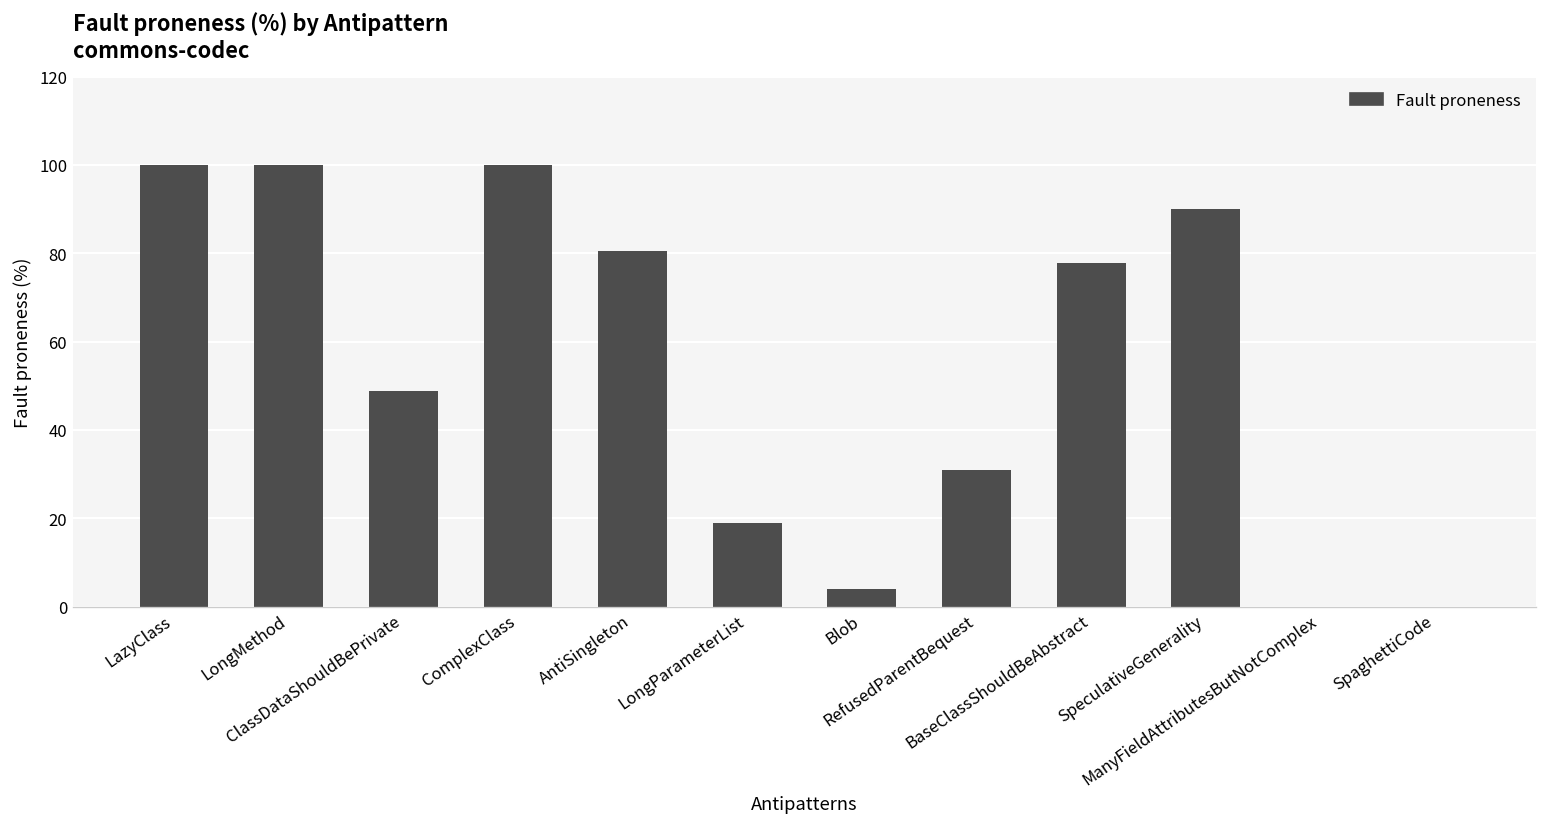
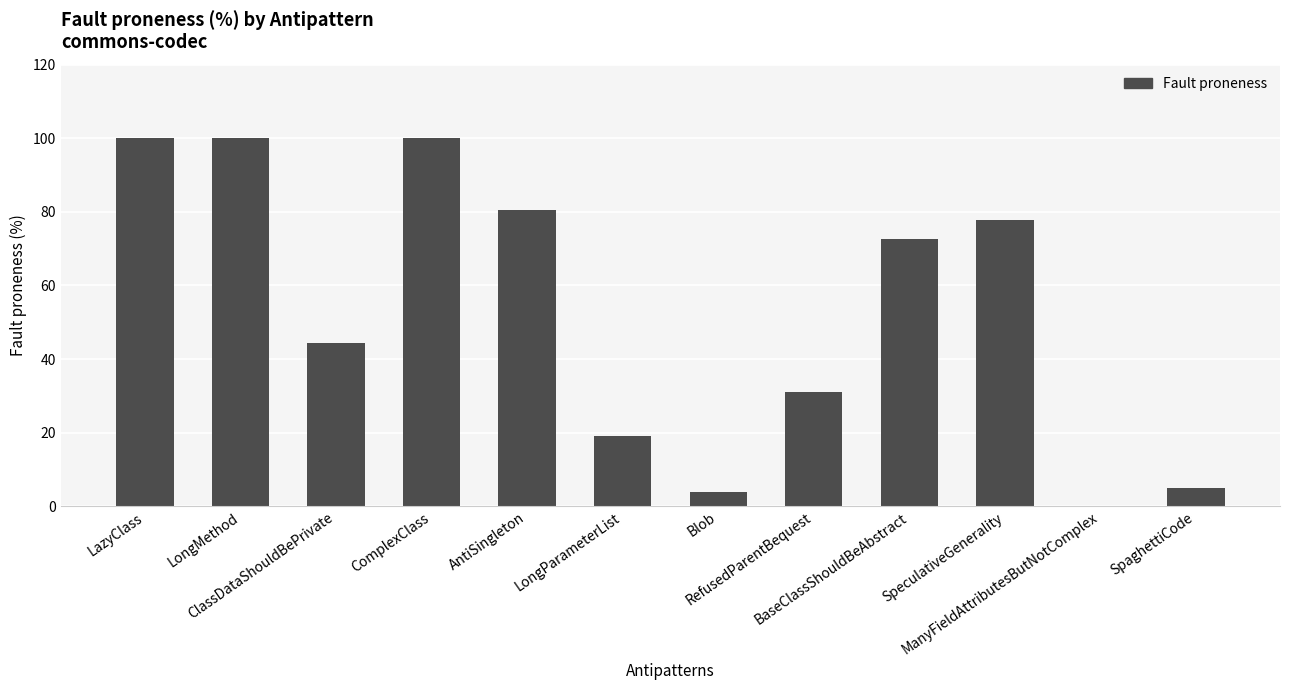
ClassDataShouldBePrivate: 49 -> 44
BaseClassShouldBeAbstract: 78 -> 73
SpeculativeGenerality: 90 -> 78
SpaghettiCode: 0 -> 5
